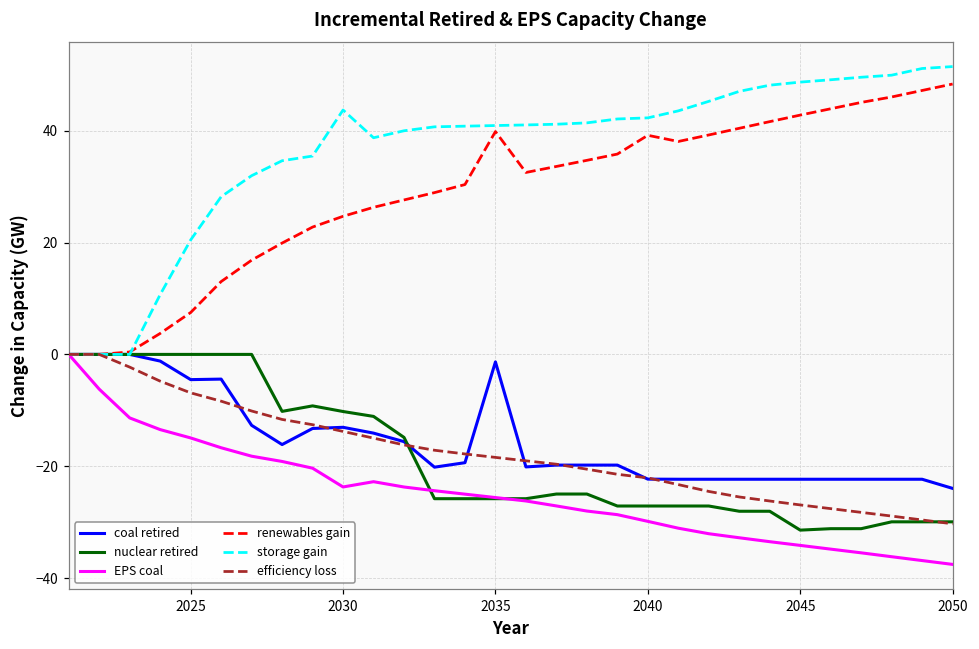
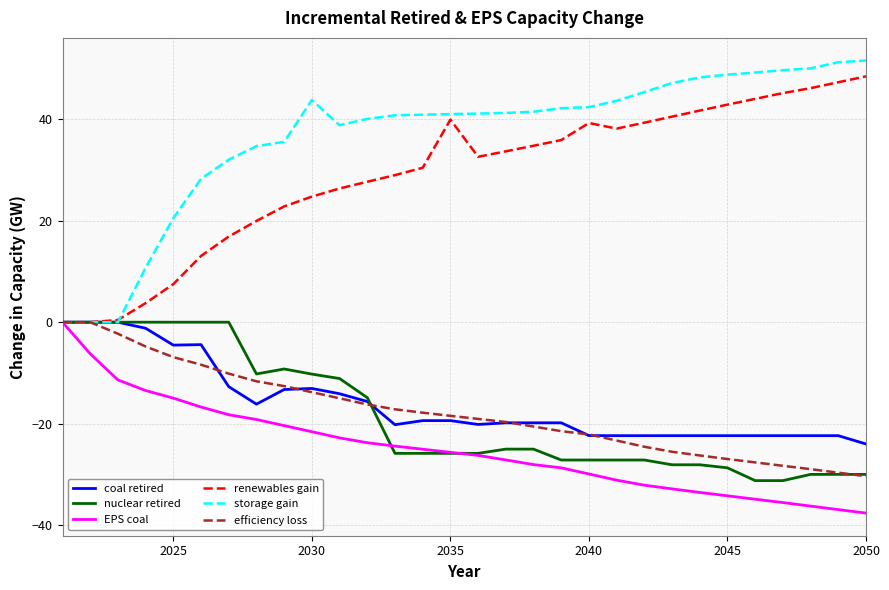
EPS coal, 2030: -24 -> -22
coal retired, 2035: -1 -> -19
nuclear retired, 2045: -31 -> -29
